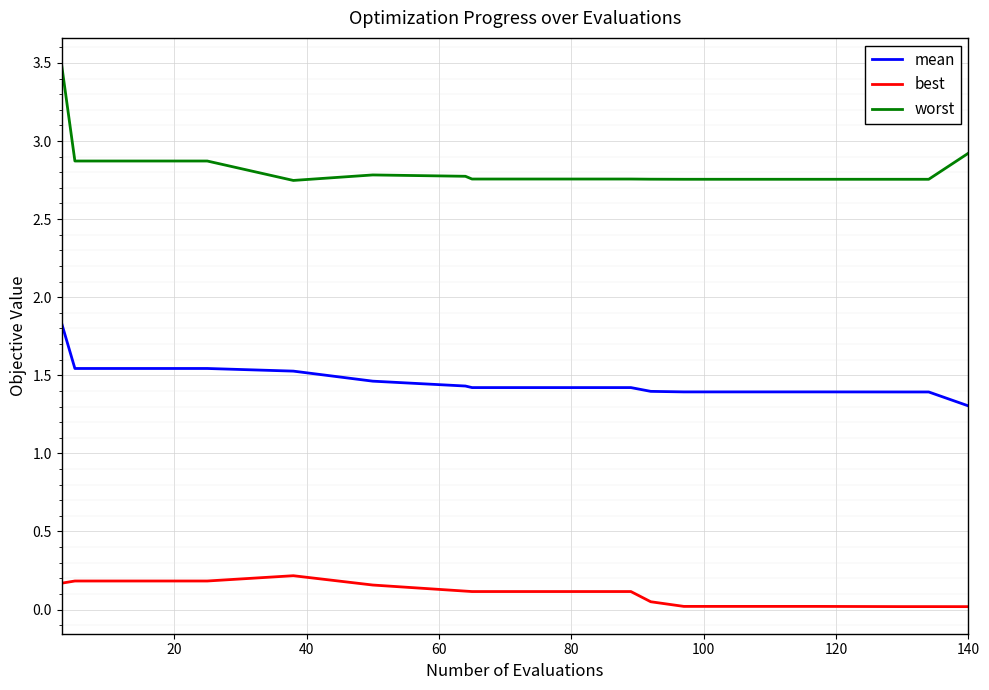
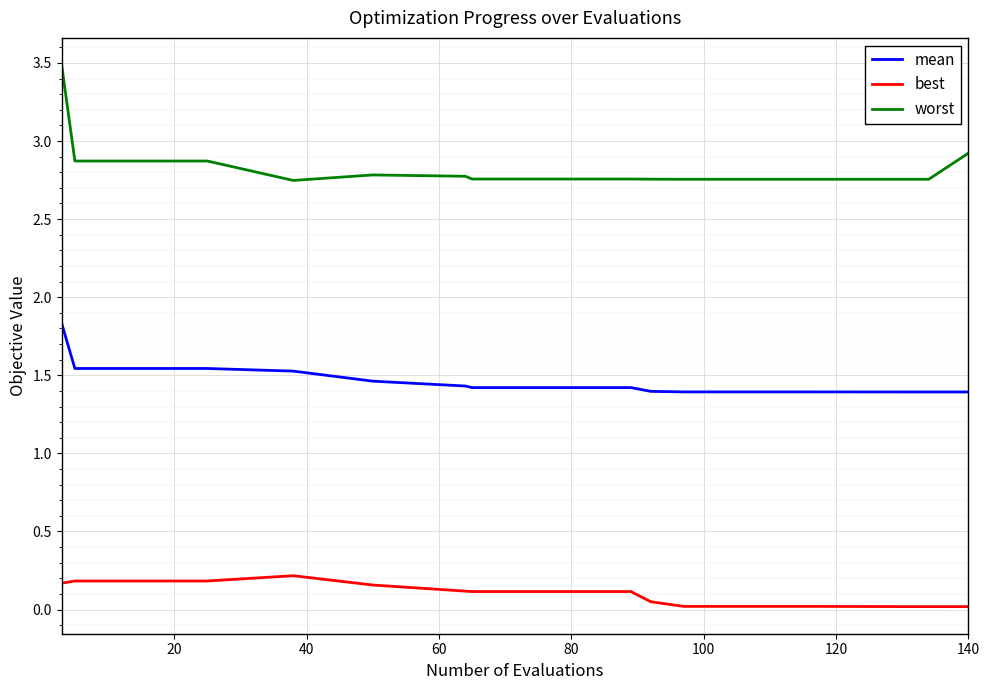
mean, 140: 1.30 -> 1.39
